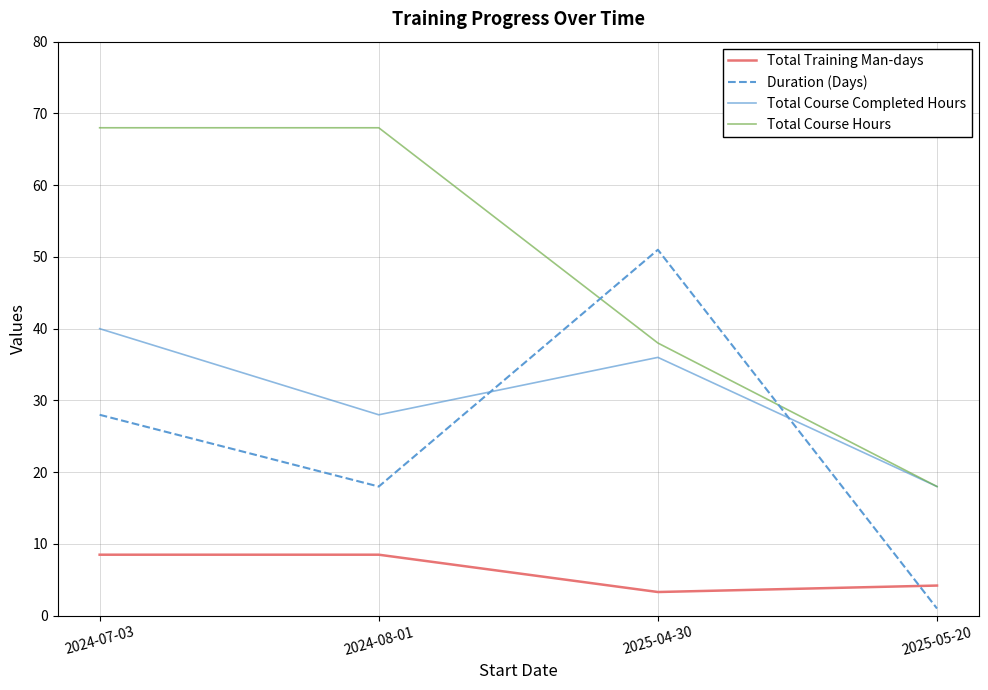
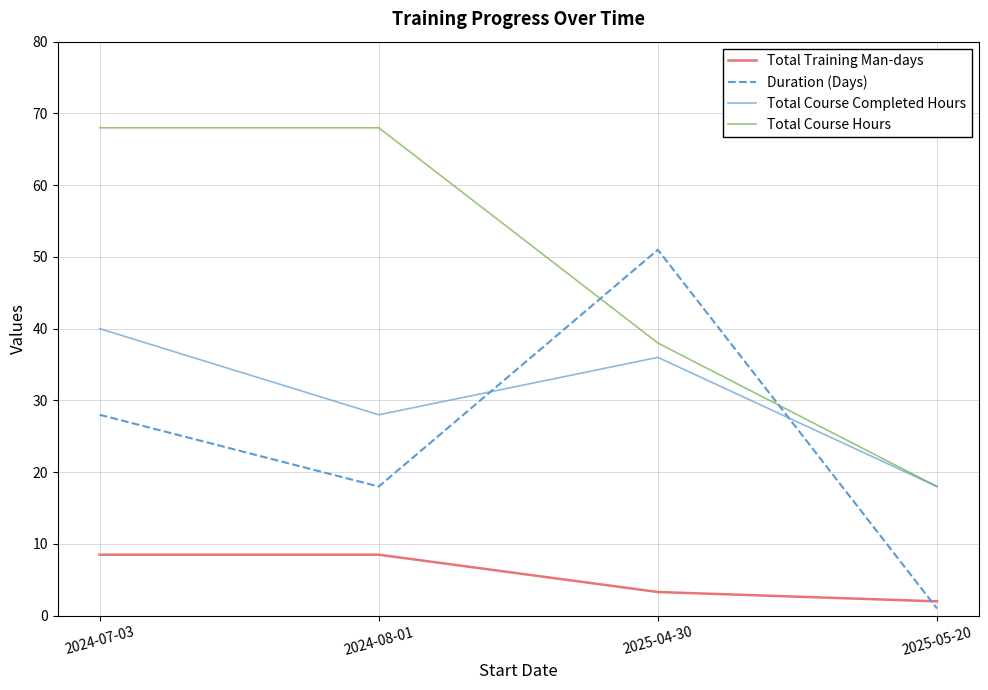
Total Training Man-days, 2025-05-20: 4 -> 2
